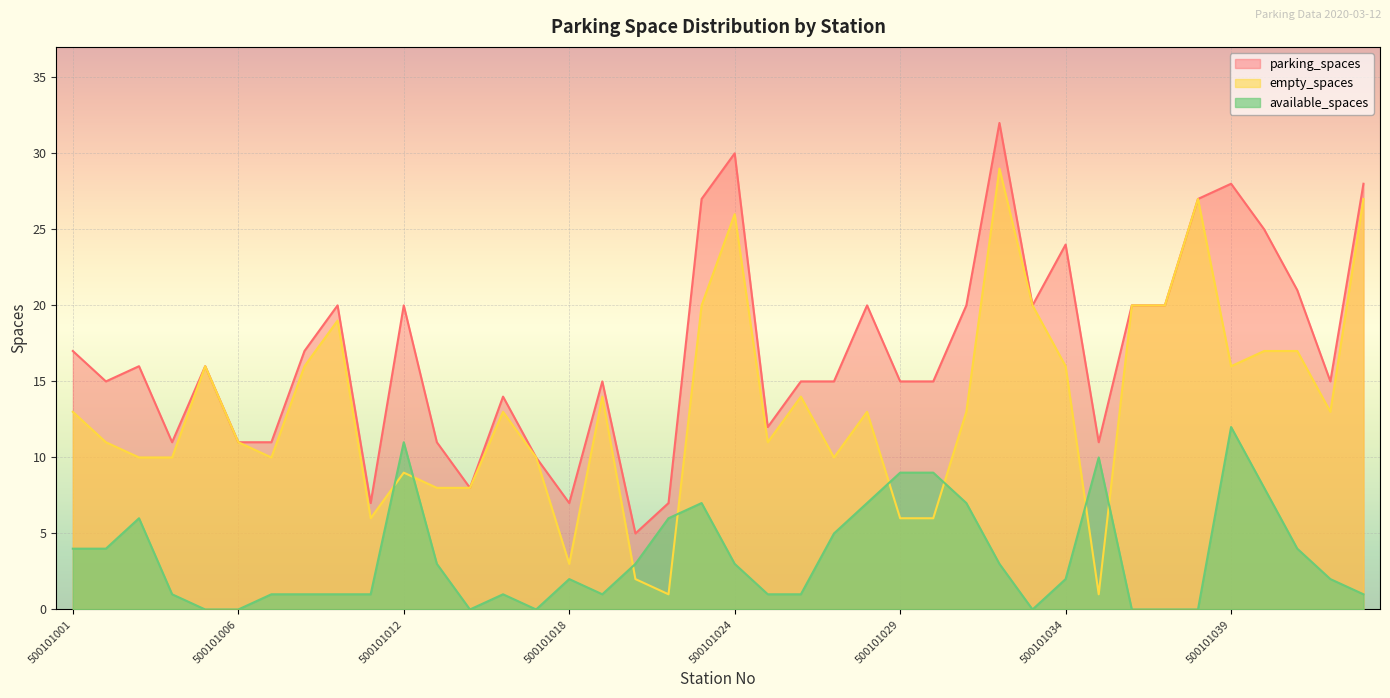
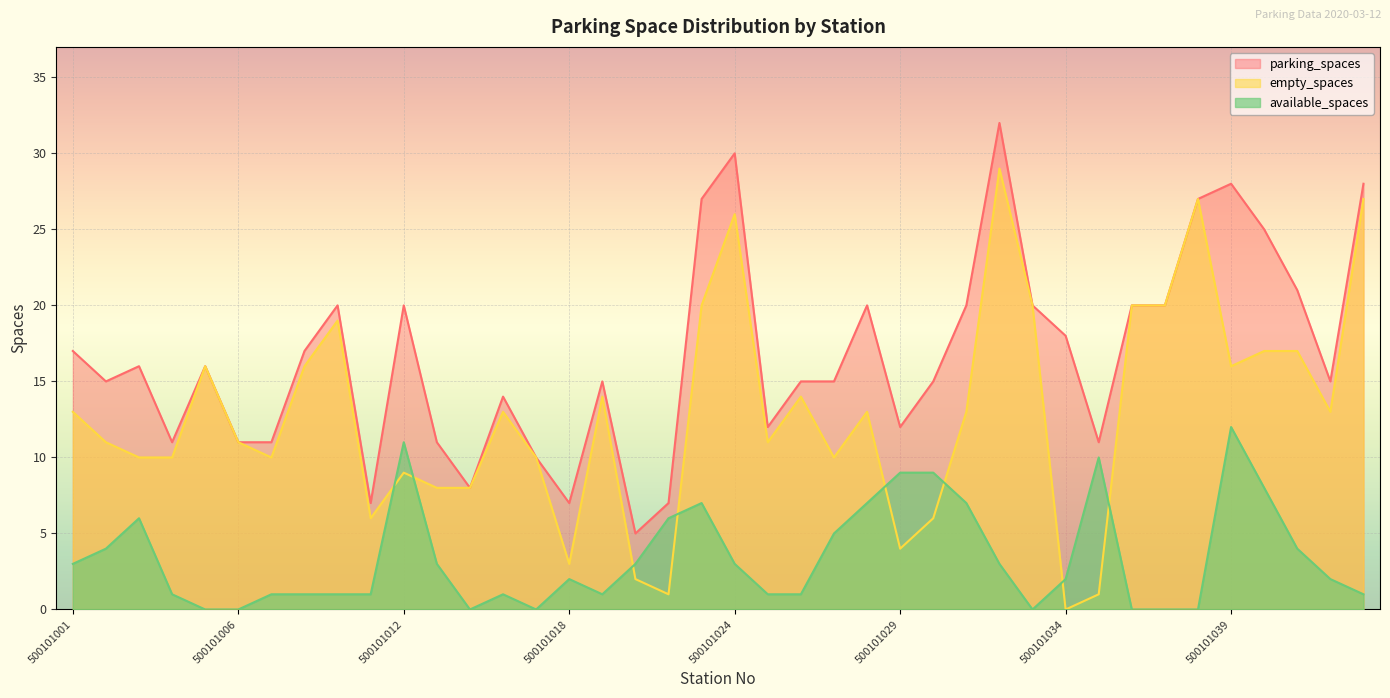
available_spaces, 500101001: 4 -> 3
parking_spaces, 500101029: 15 -> 12
empty_spaces, 500101029: 6 -> 4
parking_spaces, 500101034: 24 -> 18
empty_spaces, 500101034: 16 -> 0
